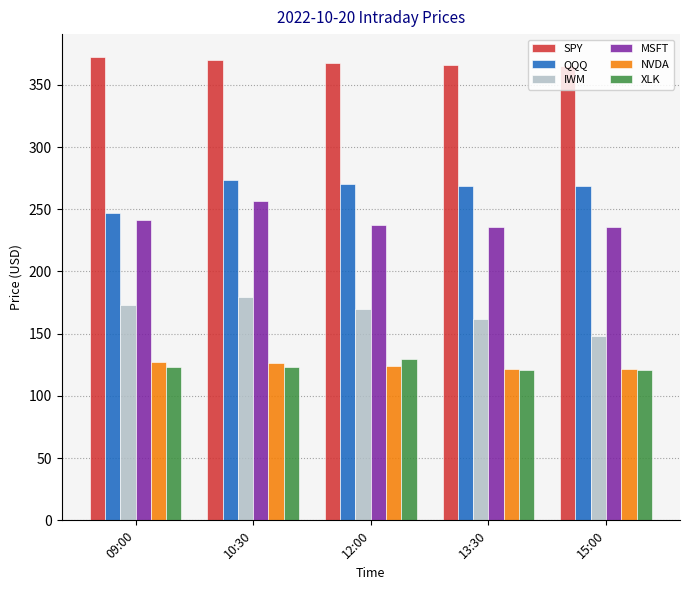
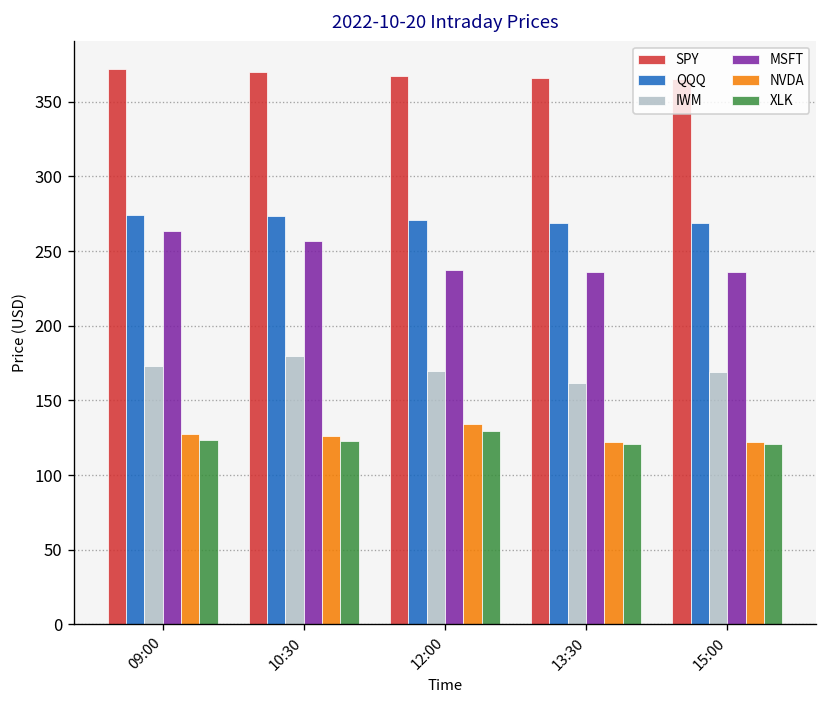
QQQ, 09:00: 247 -> 274
MSFT, 09:00: 241 -> 263
NVDA, 12:00: 124 -> 135
IWM, 15:00: 148 -> 169
